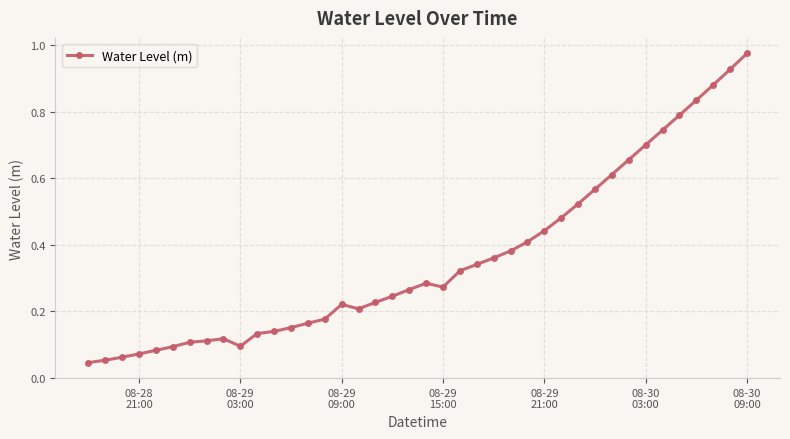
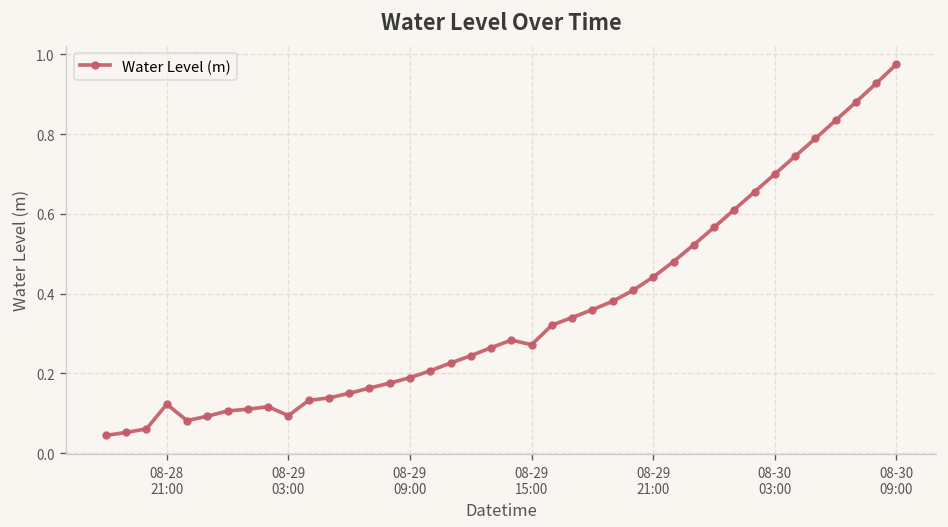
08-28 21:00: 0.07 -> 0.12
08-29 09:00: 0.22 -> 0.19
